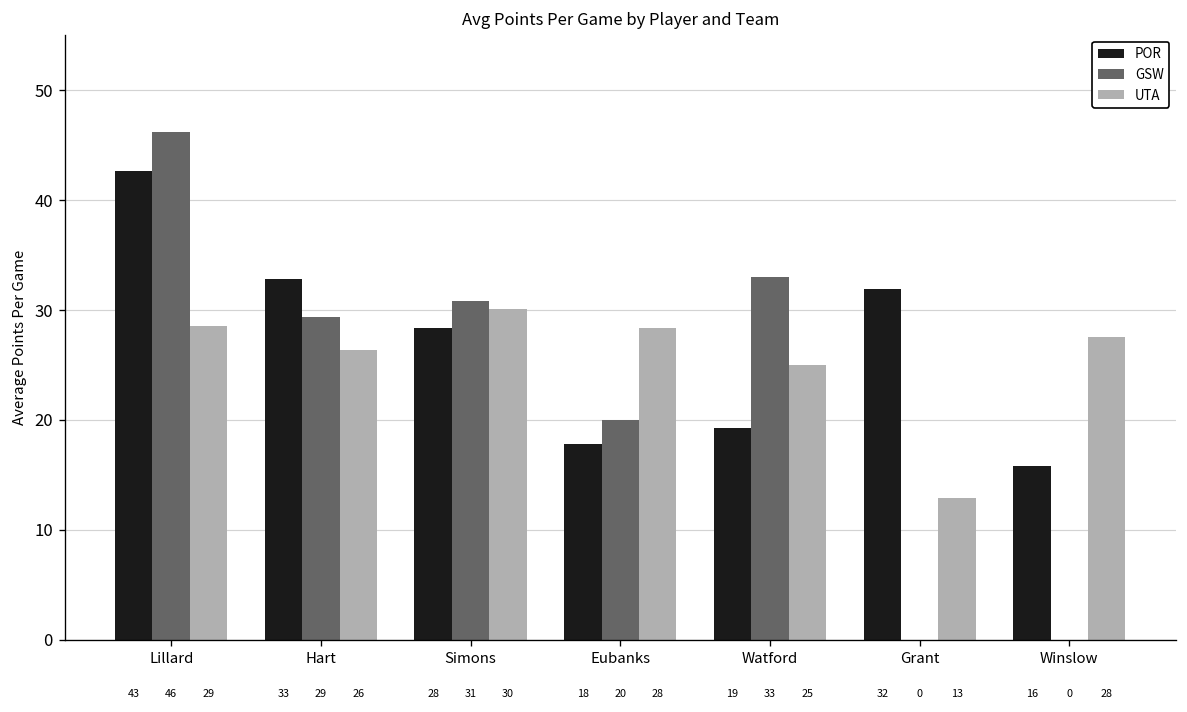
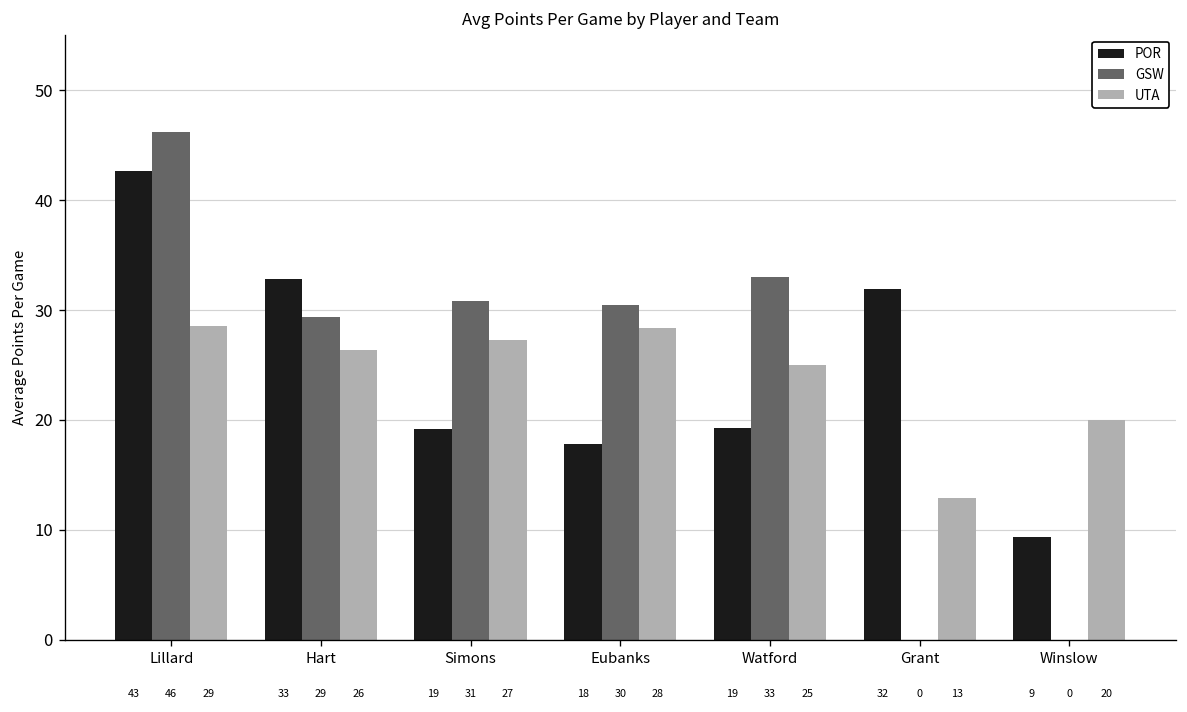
POR, Simons: 28 -> 19
UTA, Simons: 30 -> 27
GSW, Eubanks: 20 -> 30
POR, Winslow: 16 -> 9
UTA, Winslow: 28 -> 20
